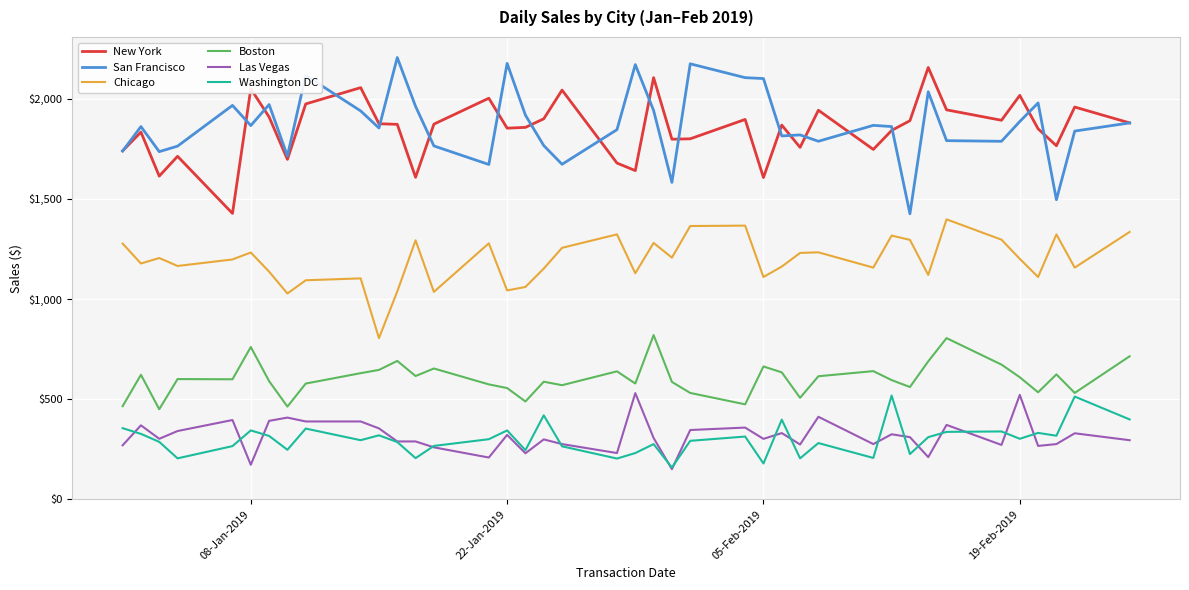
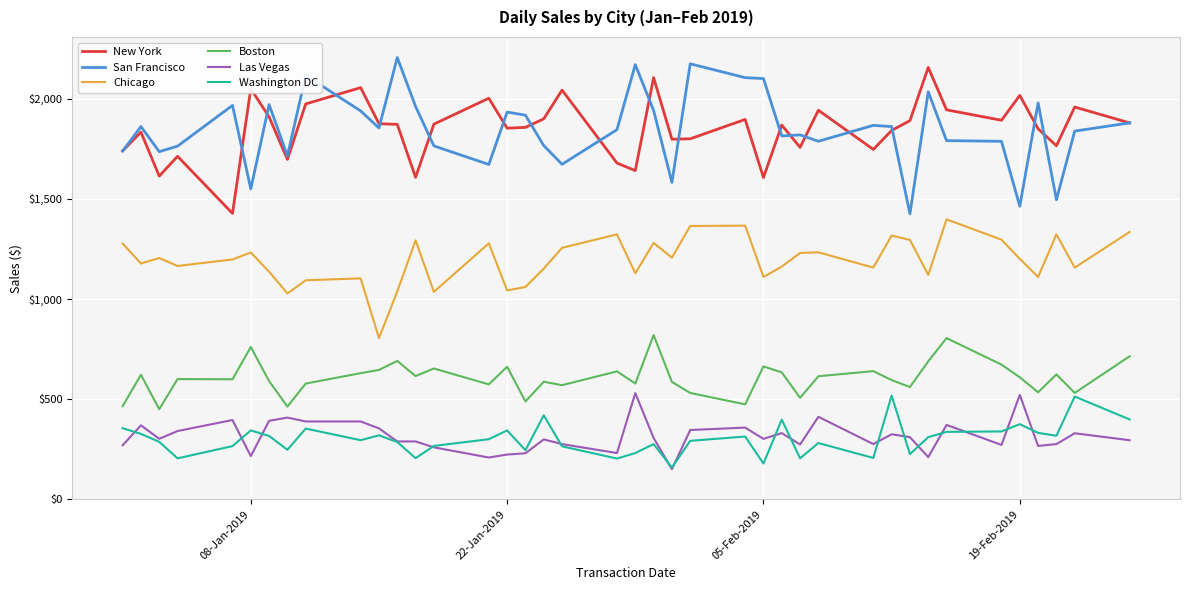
San Francisco, 08-Jan-2019: $1,870 -> $1,550
Las Vegas, 08-Jan-2019: $170 -> $220
San Francisco, 22-Jan-2019: $2,180 -> $1,930
Boston, 22-Jan-2019: $560 -> $660
Las Vegas, 22-Jan-2019: $320 -> $220
San Francisco, 19-Feb-2019: $1,890 -> $1,460
Washington DC, 19-Feb-2019: $300 -> $380
